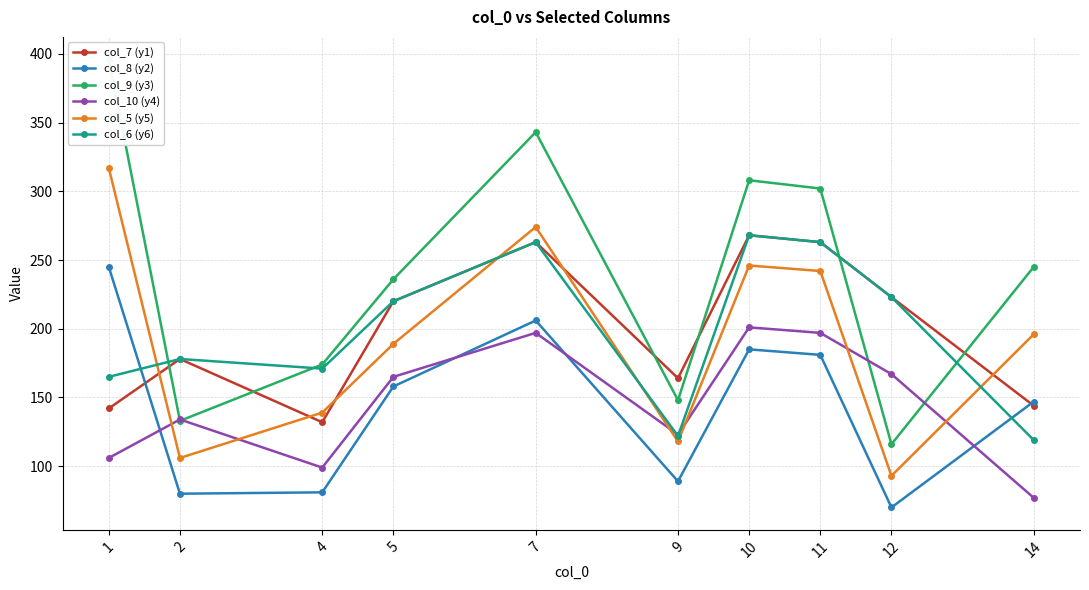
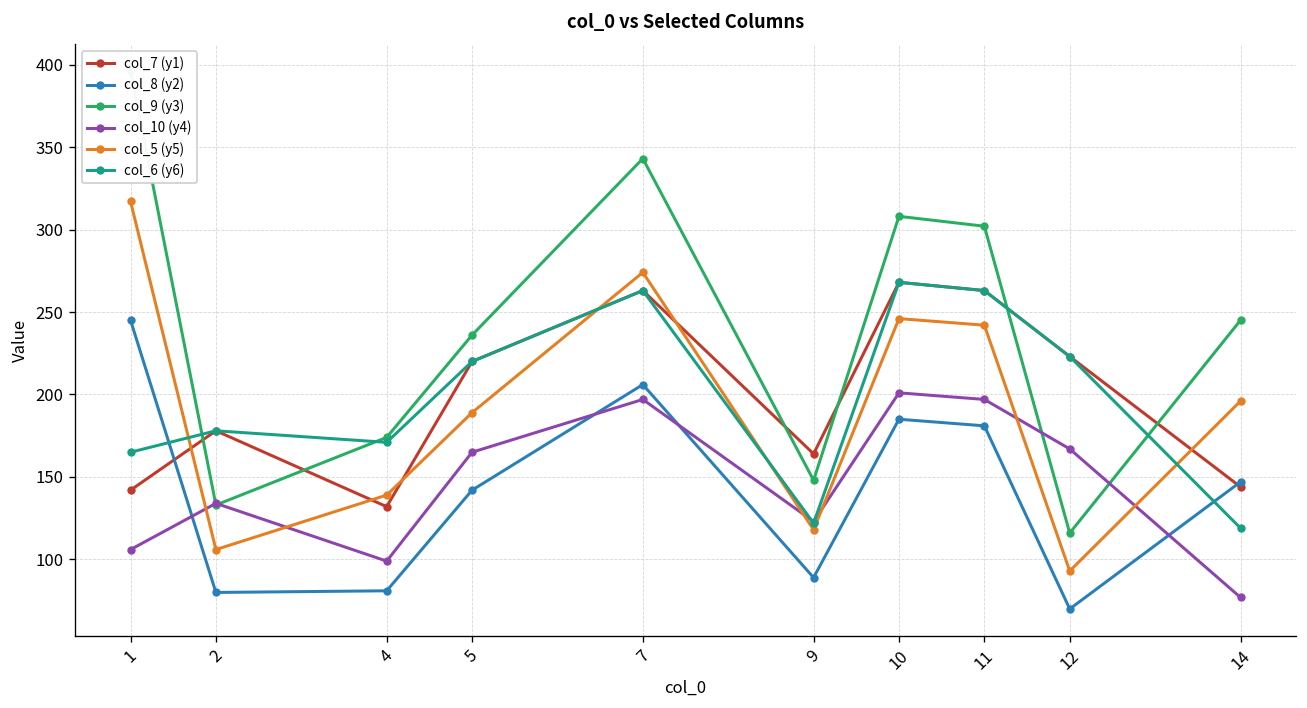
col_8 (y2), 5: 158 -> 142
